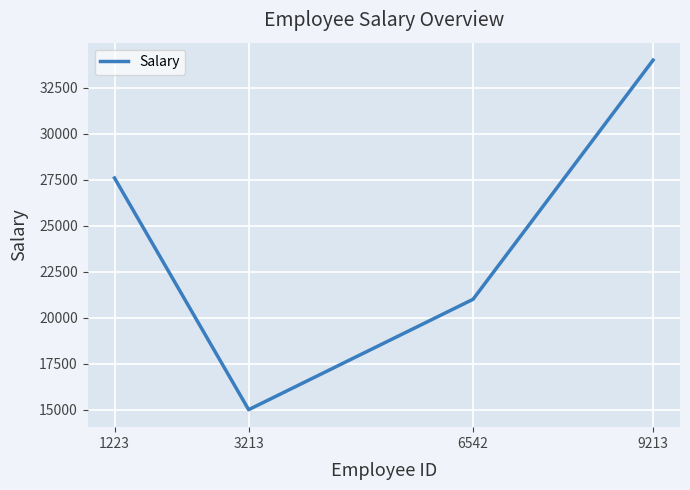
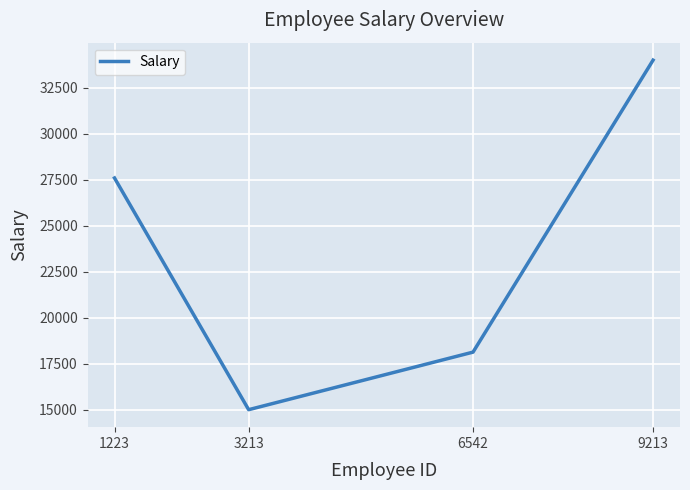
6542: 21000 -> 18100
